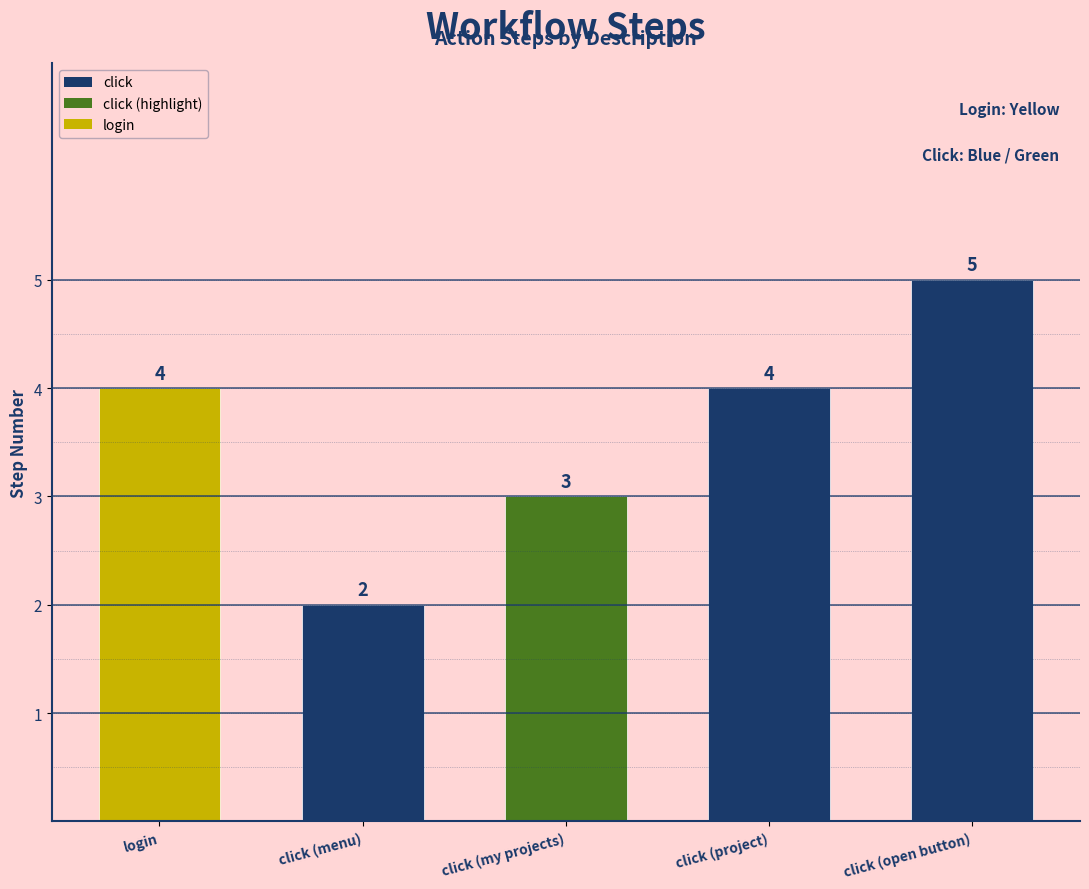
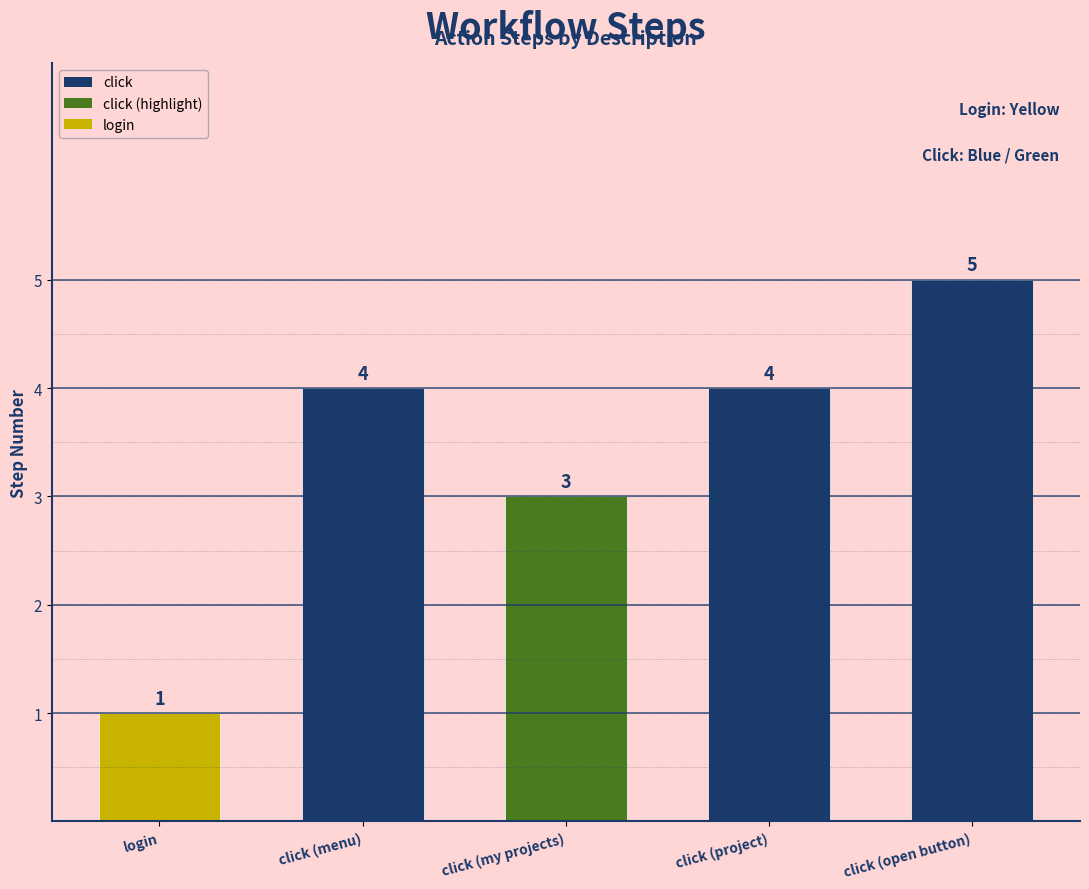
login: 4 -> 1
click (menu): 2 -> 4
